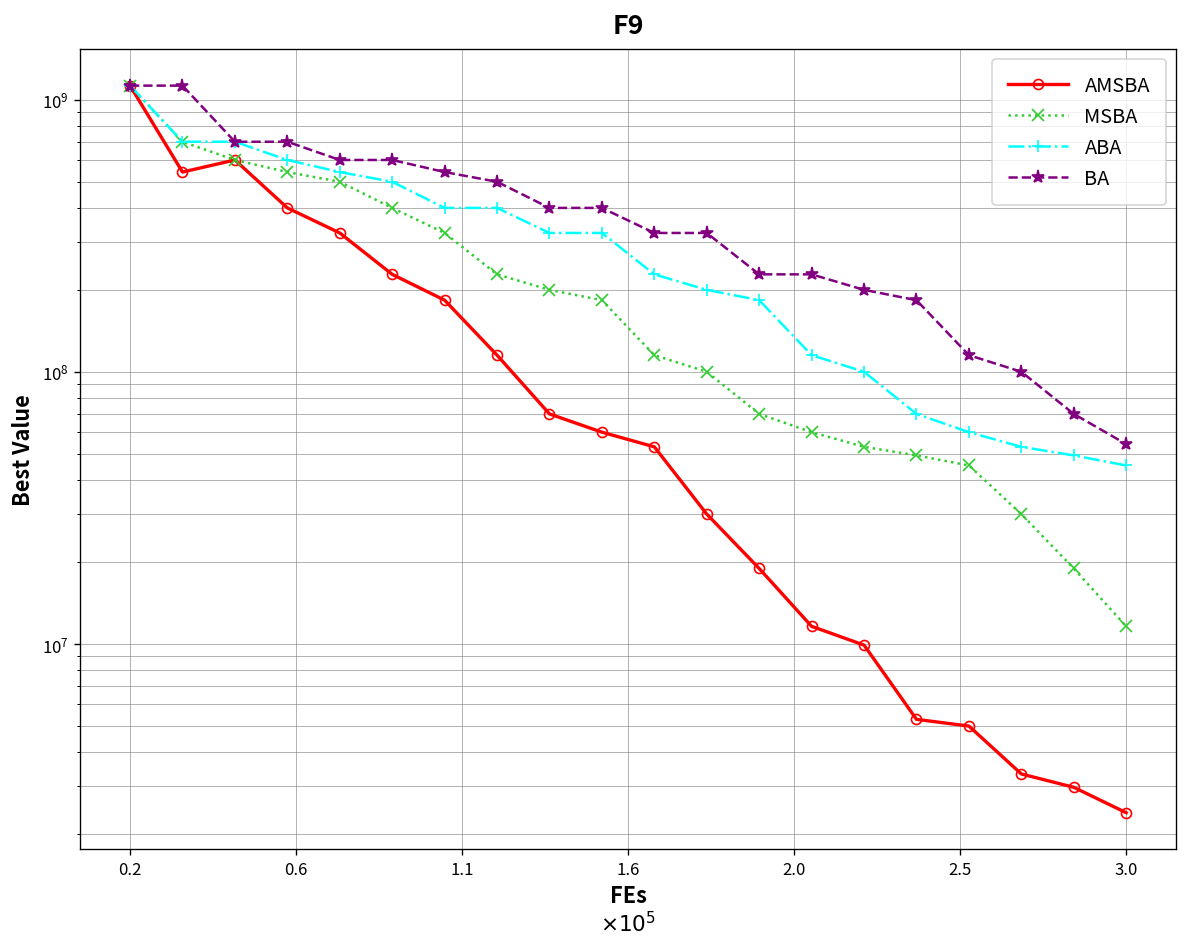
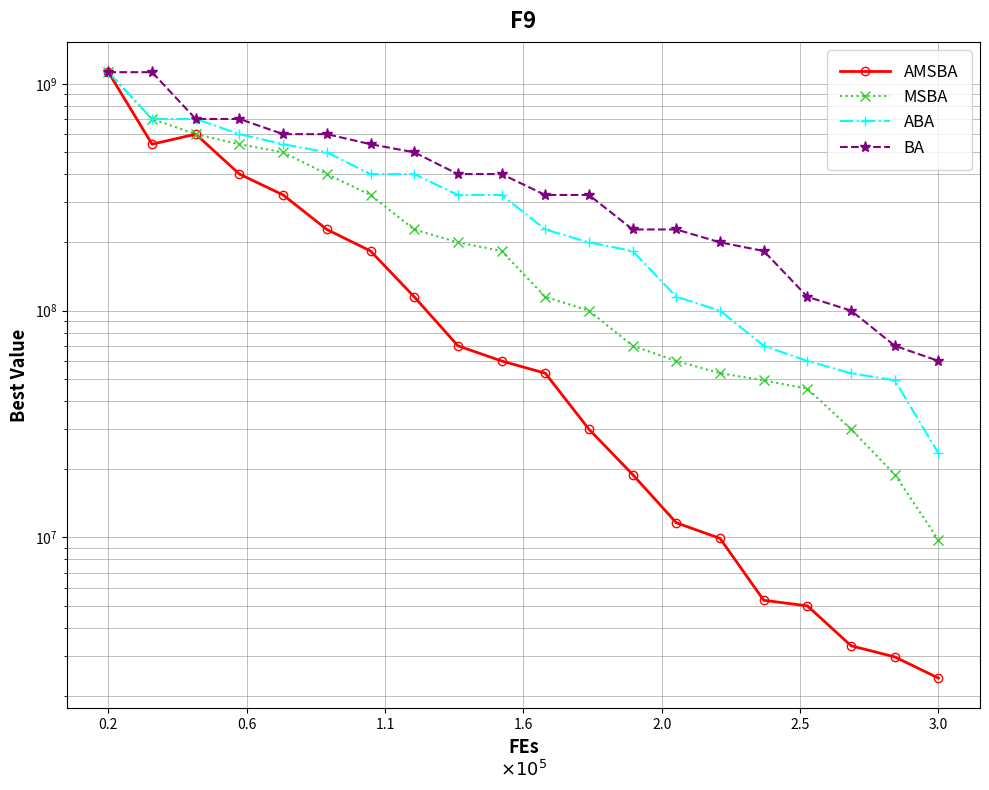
MSBA, 3.0: 12000000 -> 9700000
ABA, 3.0: 45000000 -> 23000000
BA, 3.0: 54000000 -> 60000000
